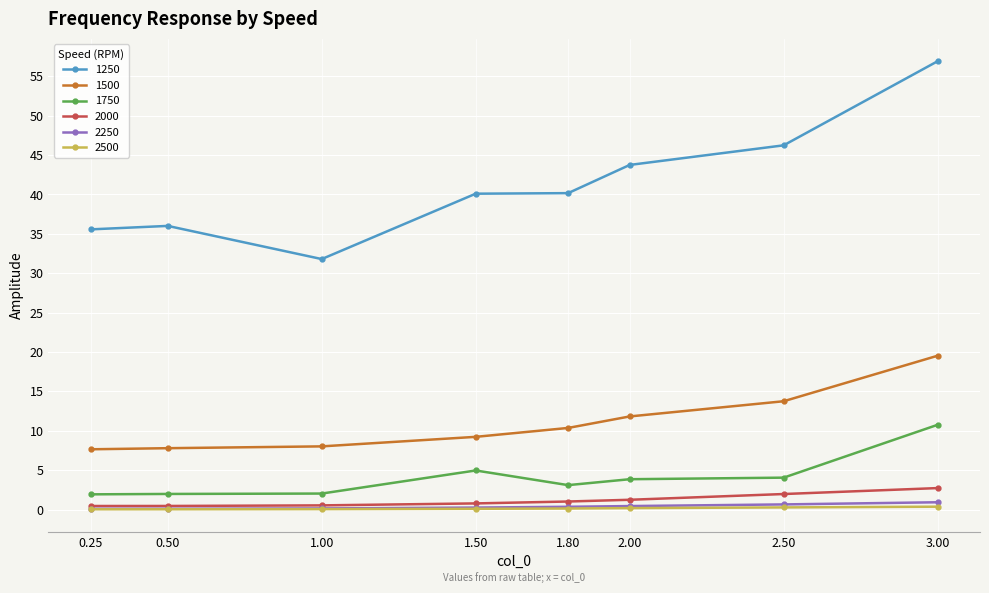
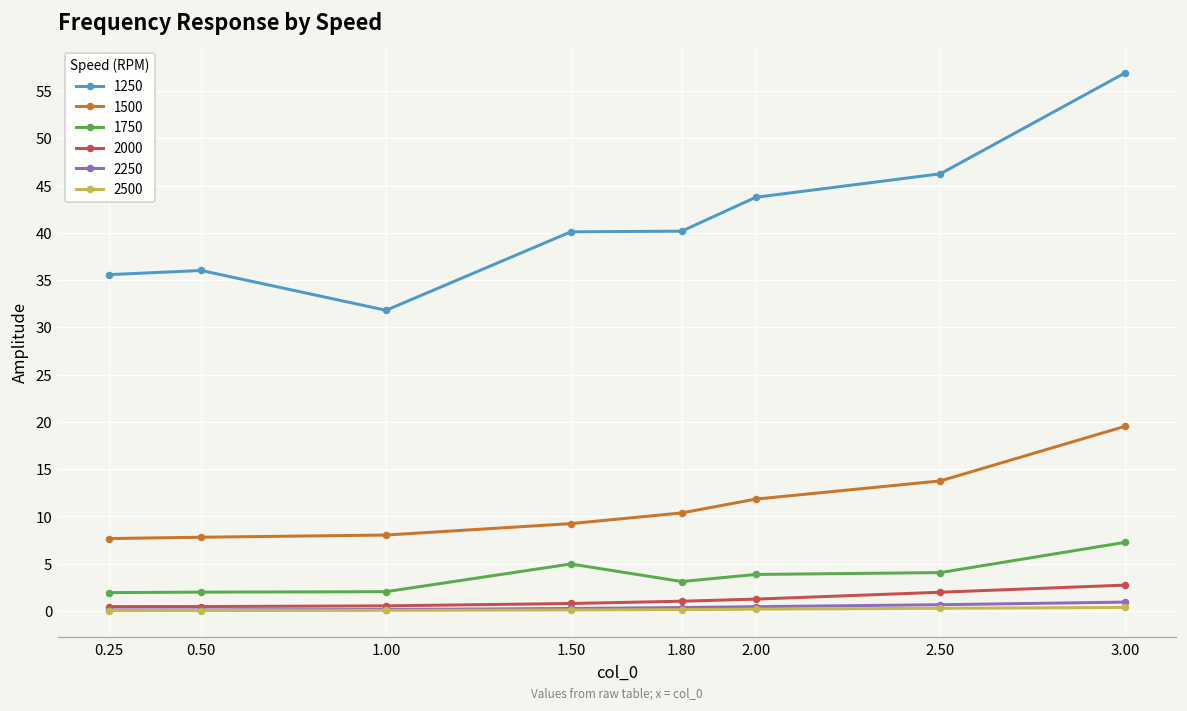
1750, 3.00: 11 -> 7
